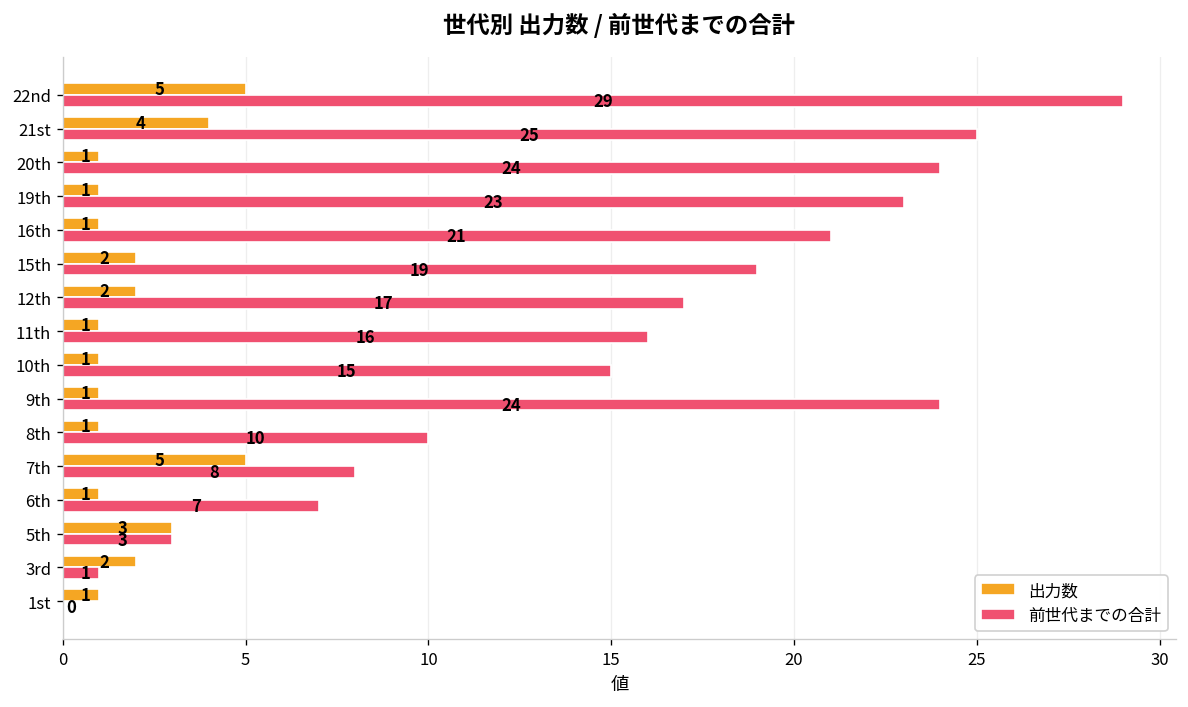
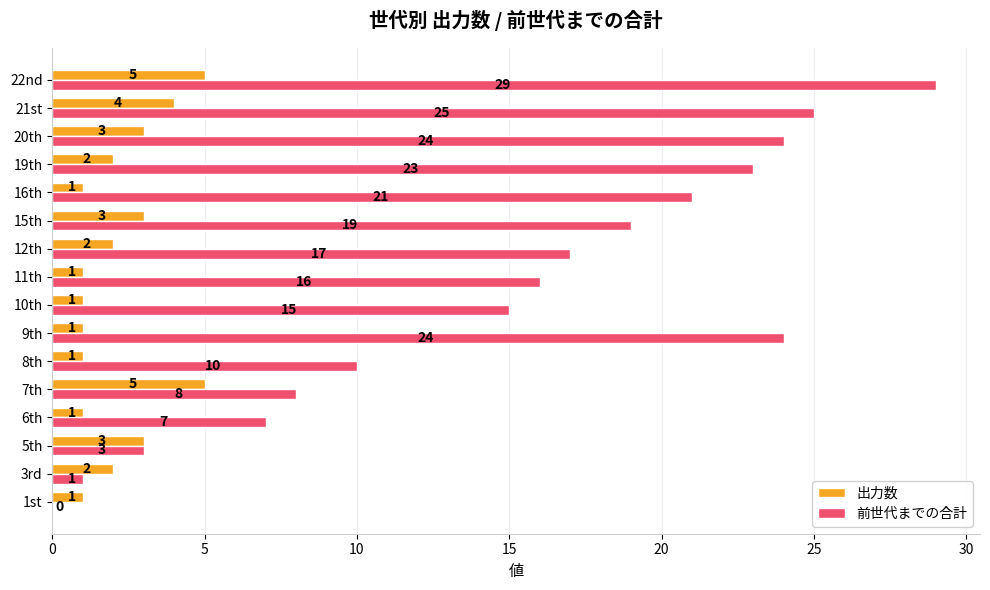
出力数, 20th: 1 -> 3
出力数, 19th: 1 -> 2
出力数, 15th: 2 -> 3
